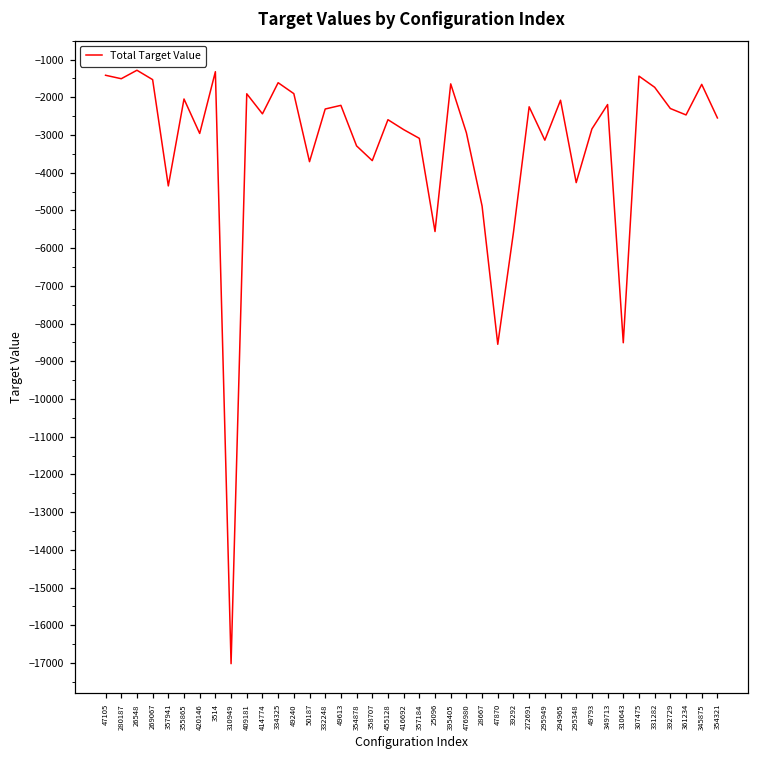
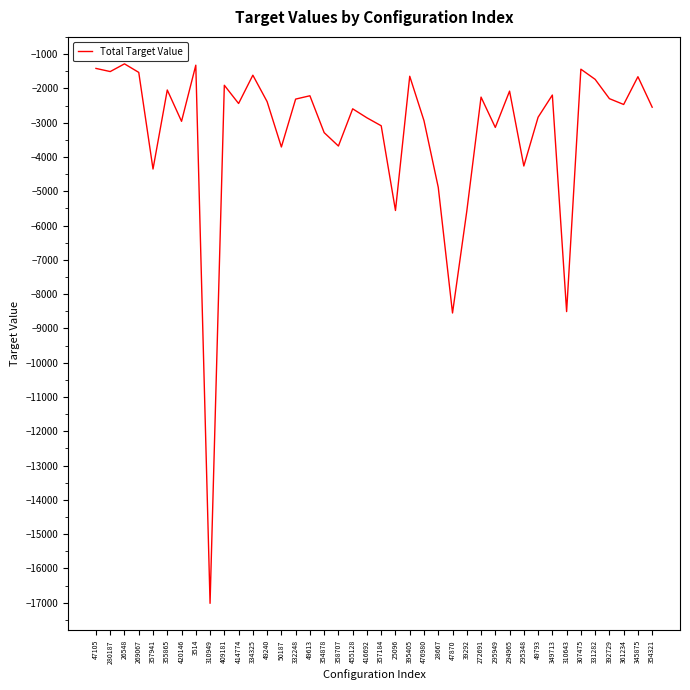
49240: -1900 -> -2400
